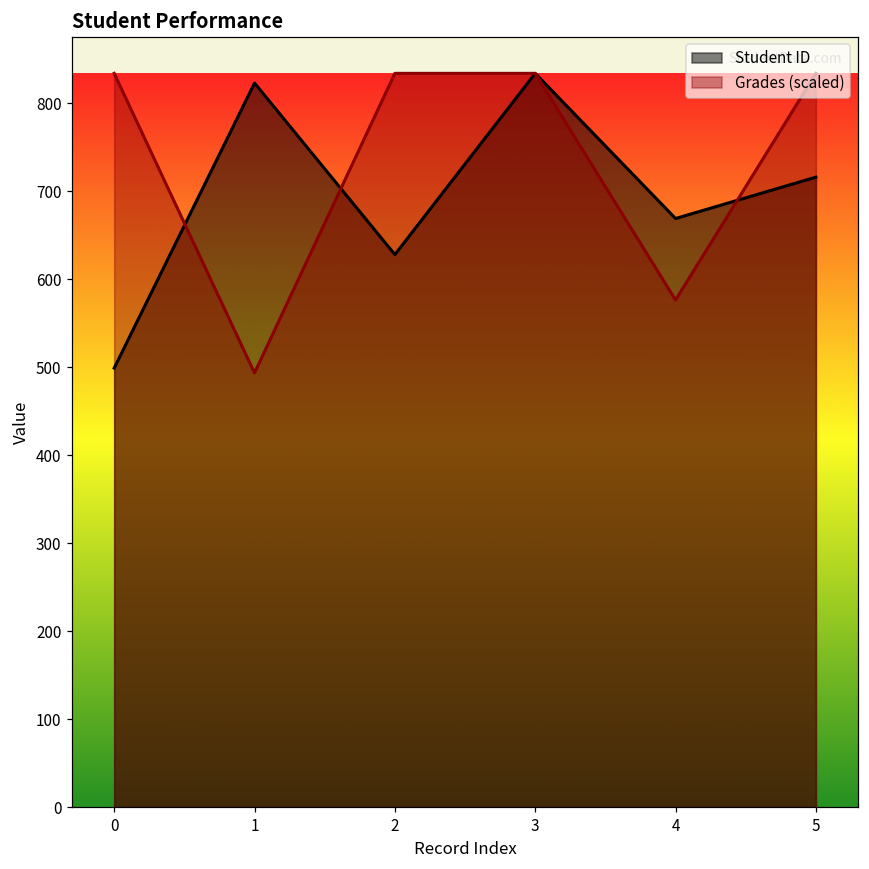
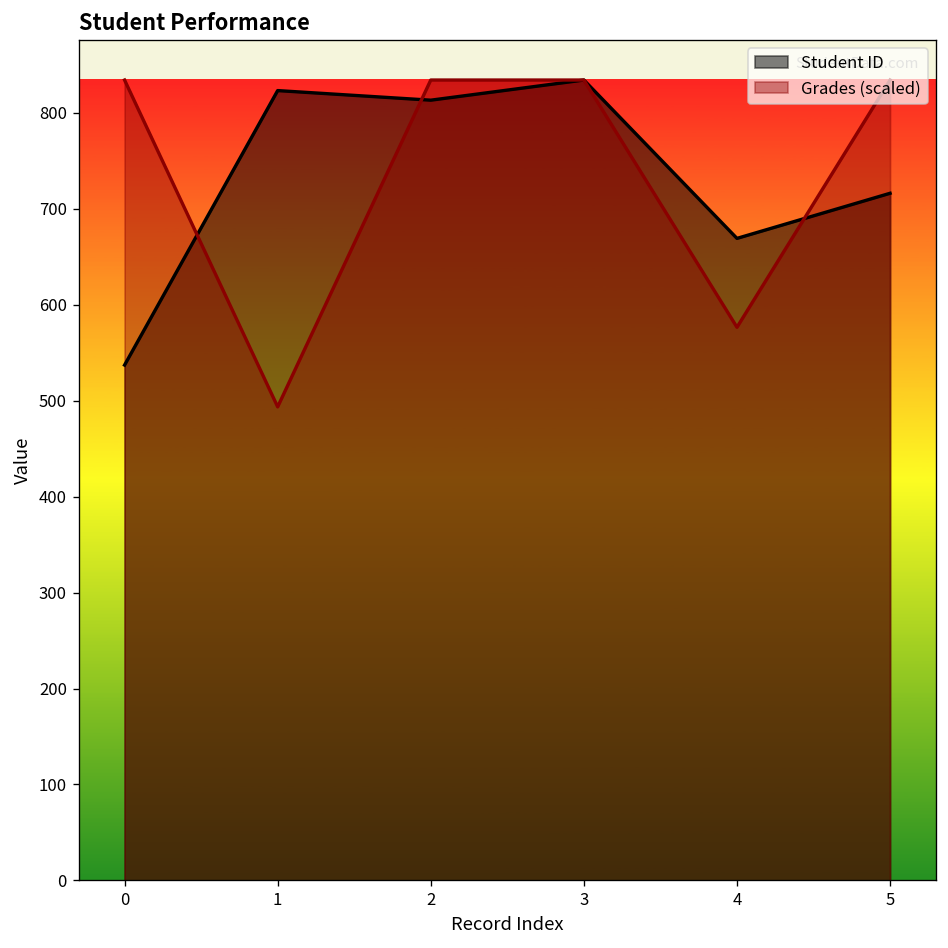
Student ID, 0: 500 -> 540
Student ID, 2: 630 -> 810
